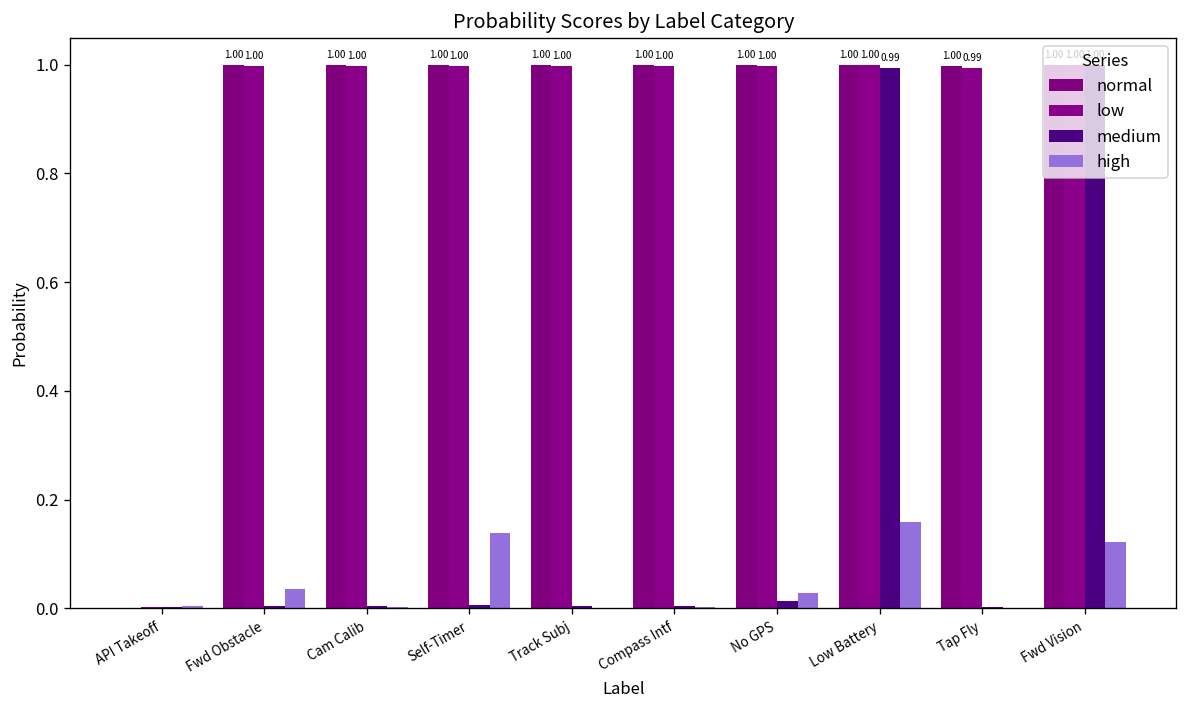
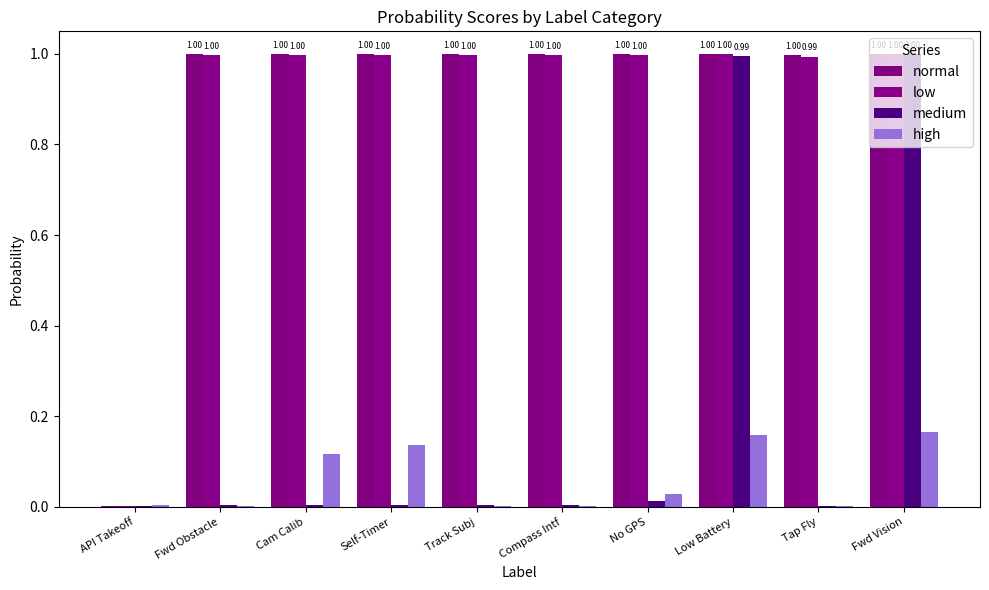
high, Fwd Obstacle: 0.04 -> 0.00
high, Cam Calib: 0.00 -> 0.12
high, Fwd Vision: 0.12 -> 0.17
